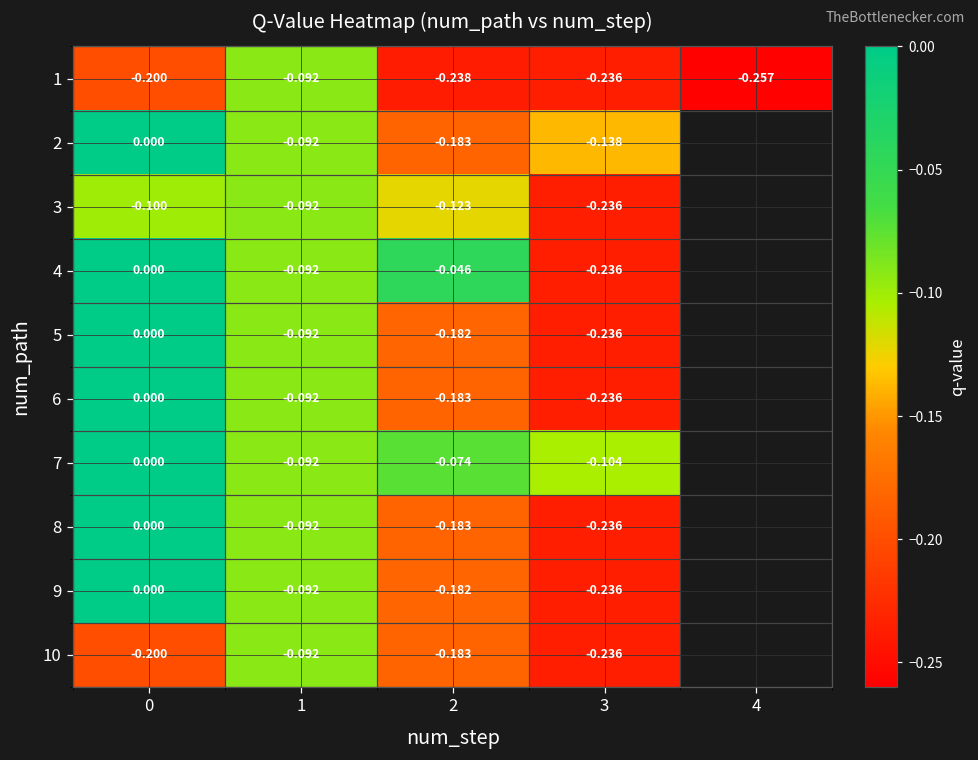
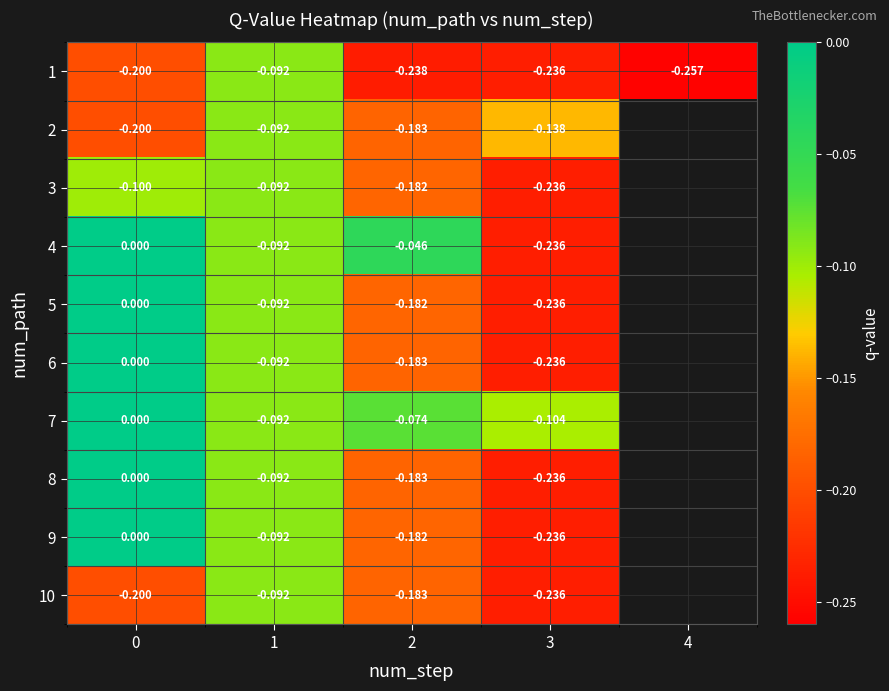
2, 0: 0.000 -> -0.200
3, 2: -0.123 -> -0.182
